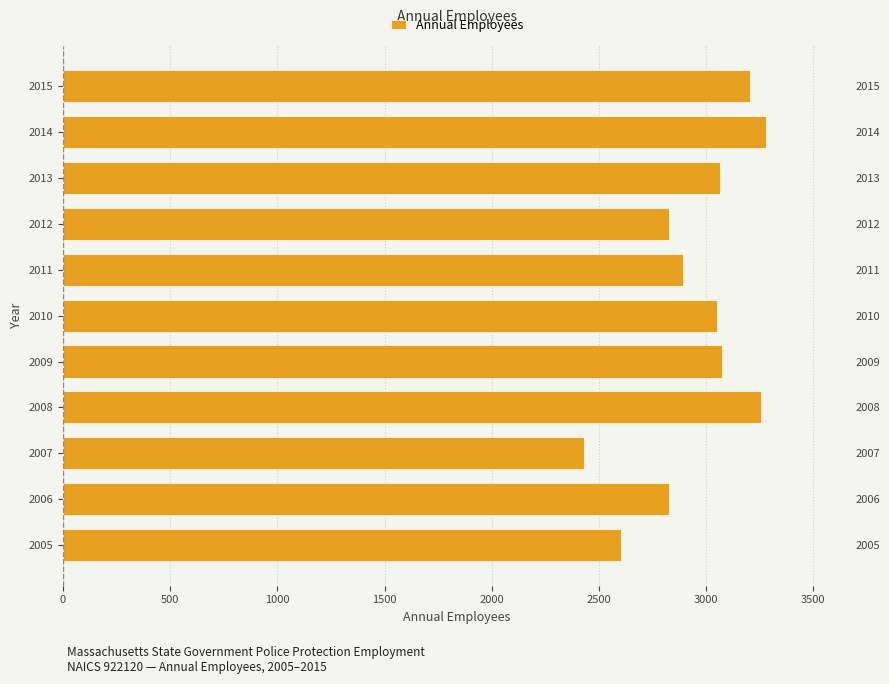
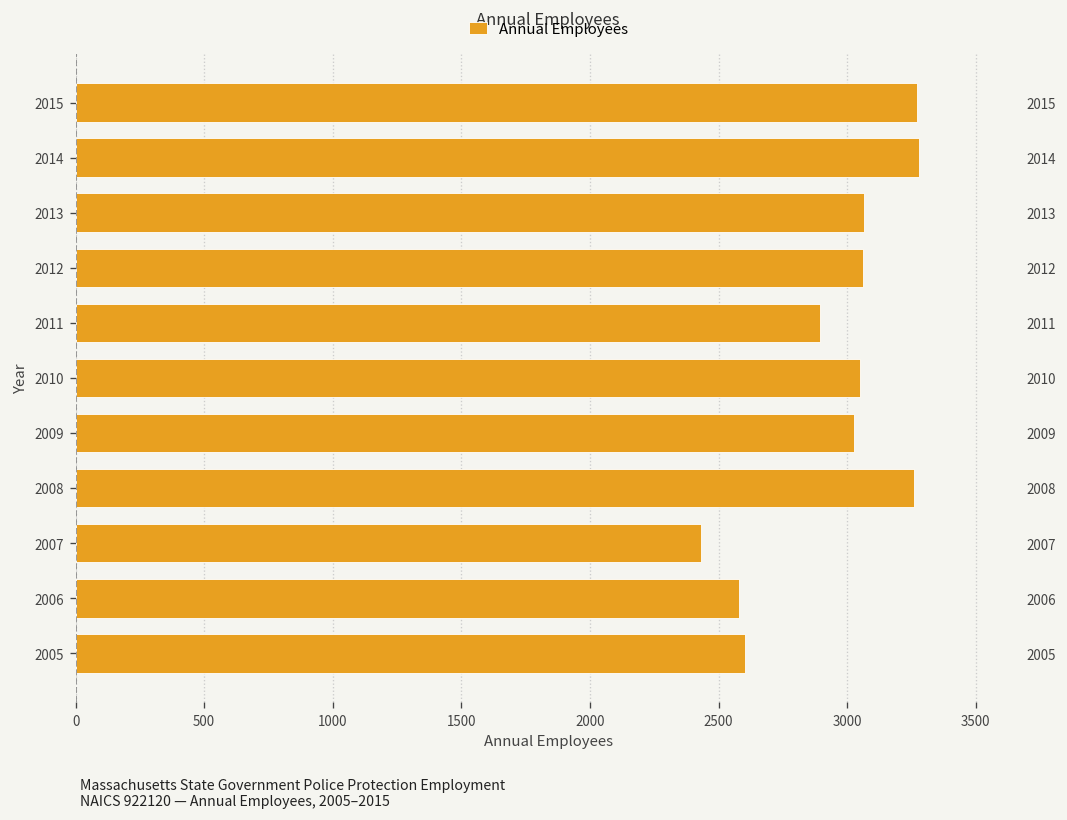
2015: 3210 -> 3270
2012: 2830 -> 3060
2009: 3080 -> 3030
2006: 2830 -> 2580
